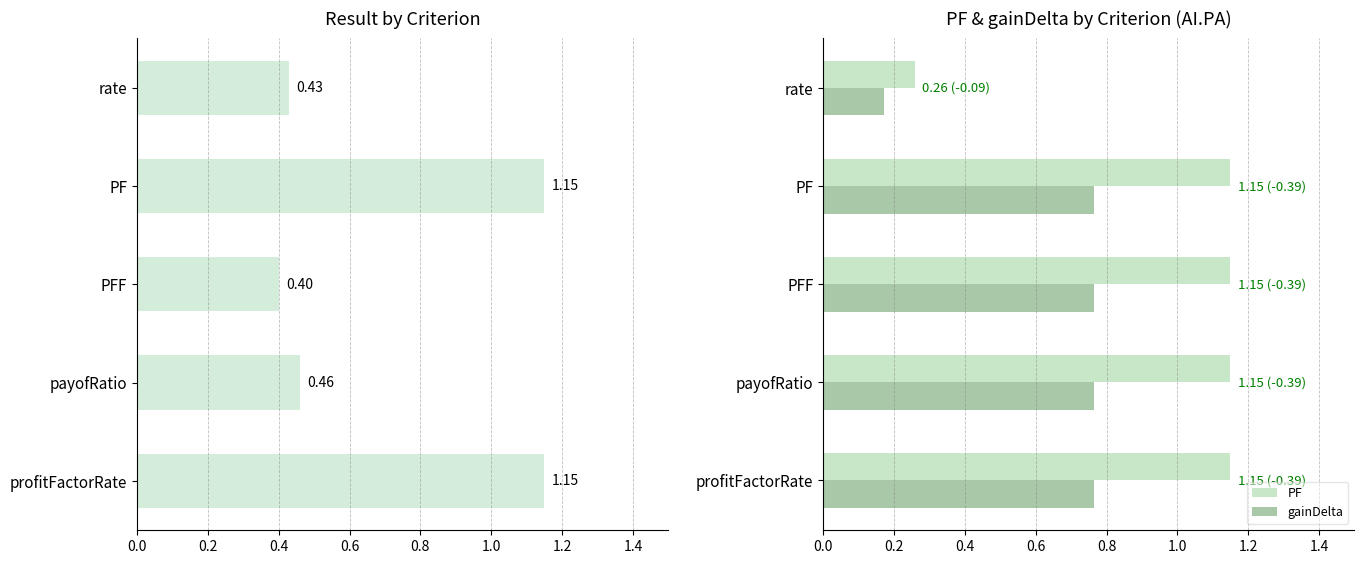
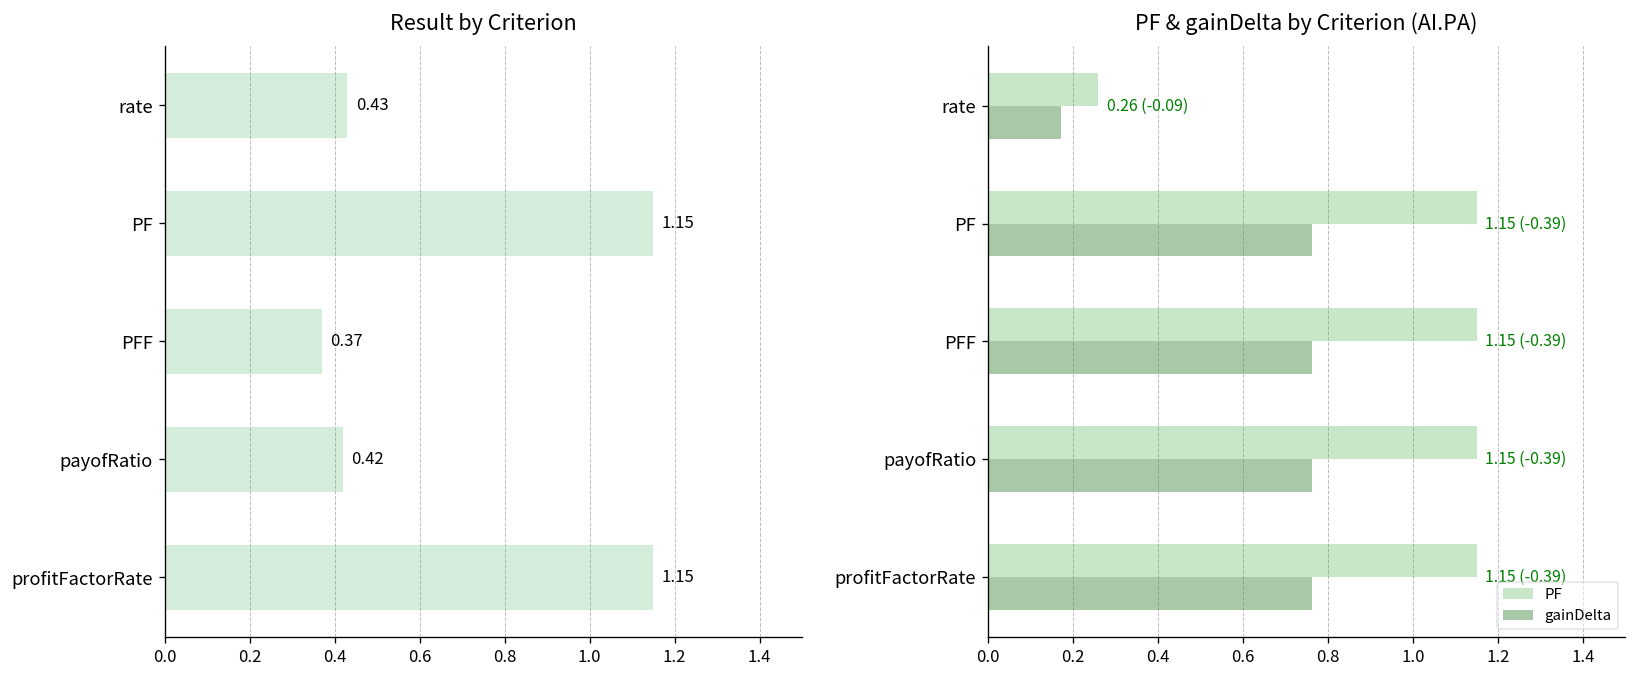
Result by Criterion, PFF: 0.40 -> 0.37
Result by Criterion, payofRatio: 0.46 -> 0.42
